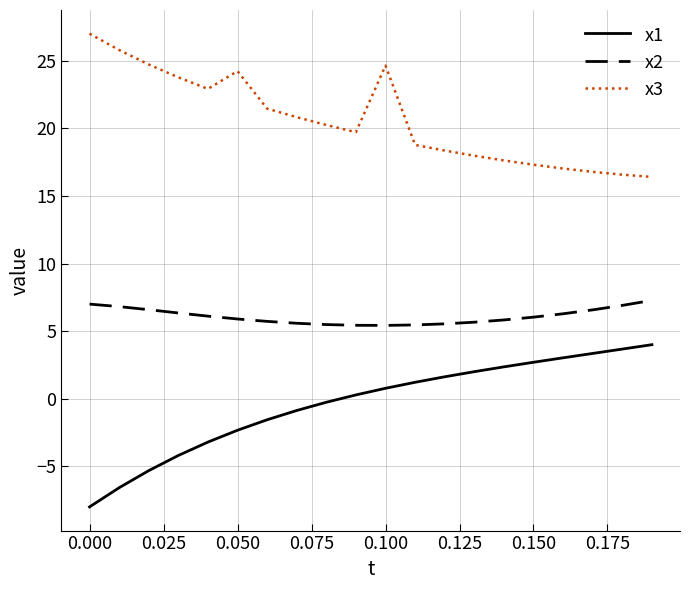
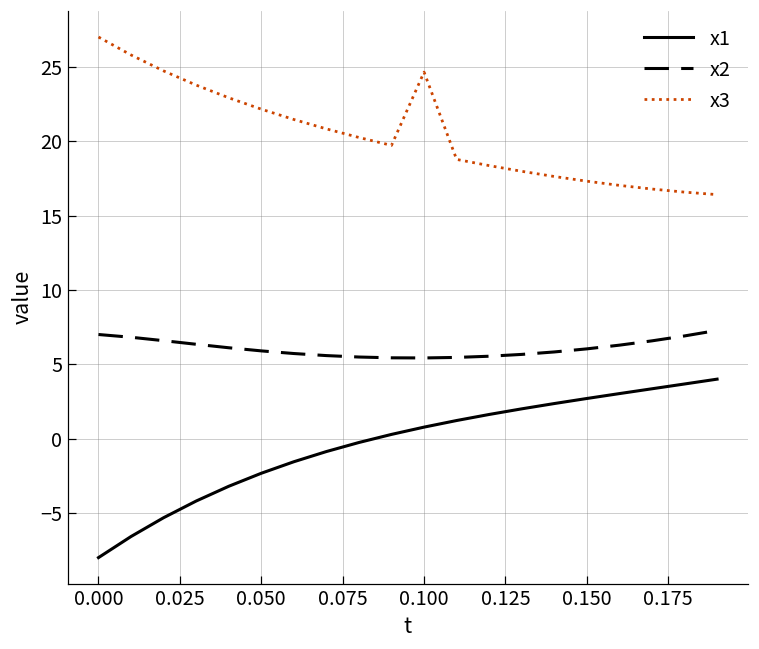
x3, 0.050: 24.2 -> 22.1
